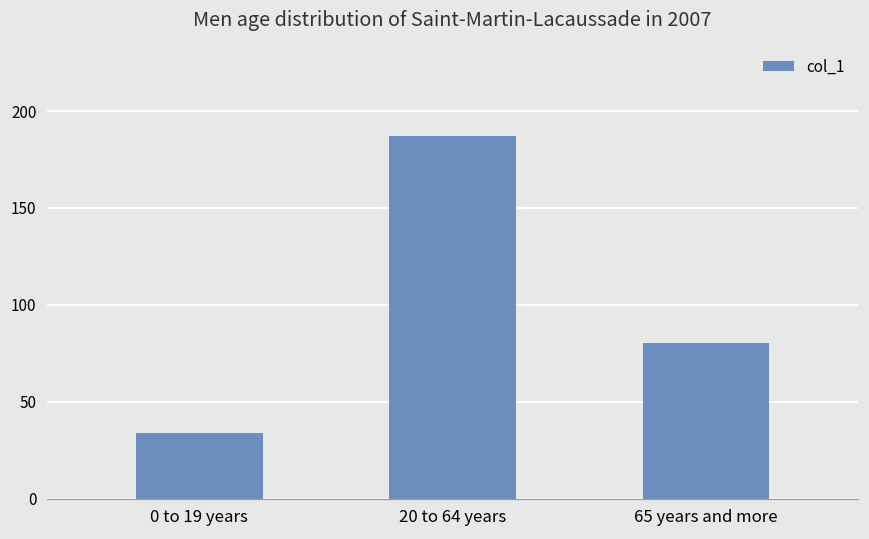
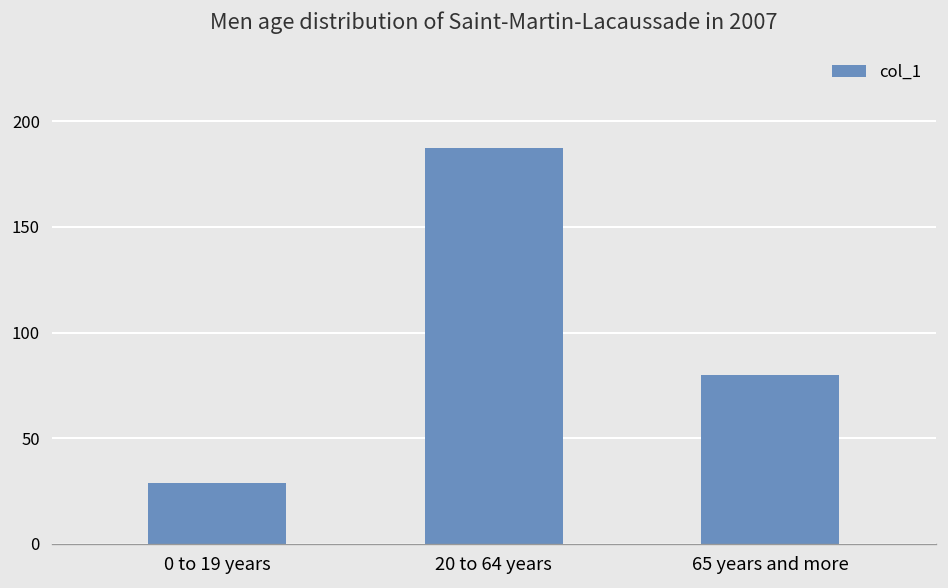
0 to 19 years: 34 -> 29
